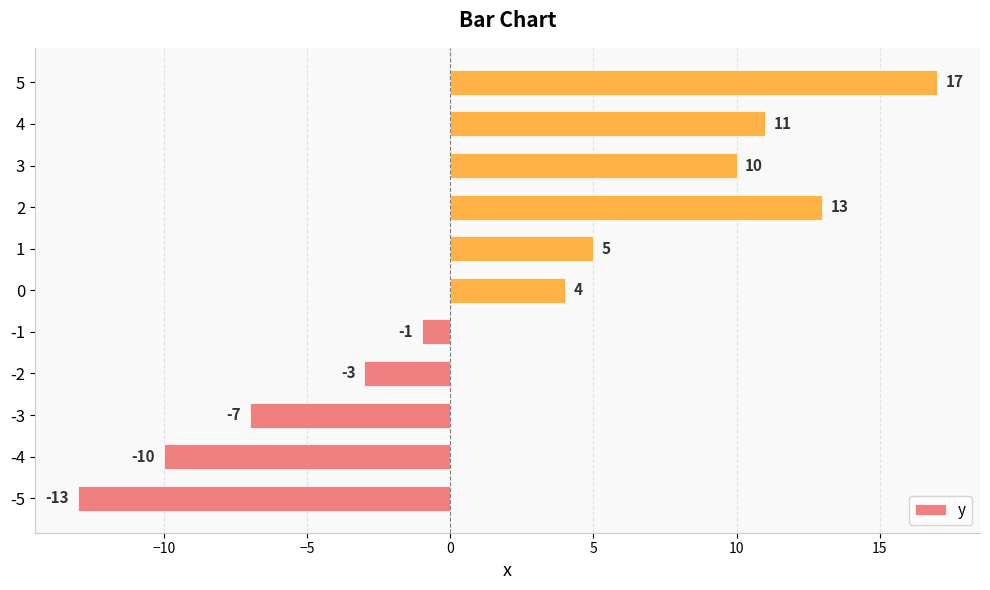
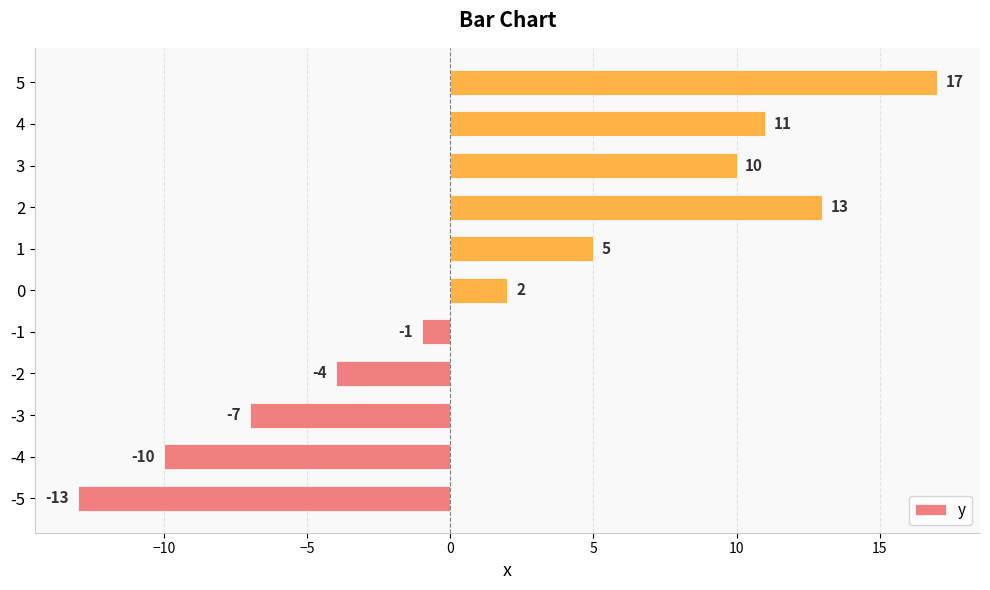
0: 4 -> 2
-2: -3 -> -4
